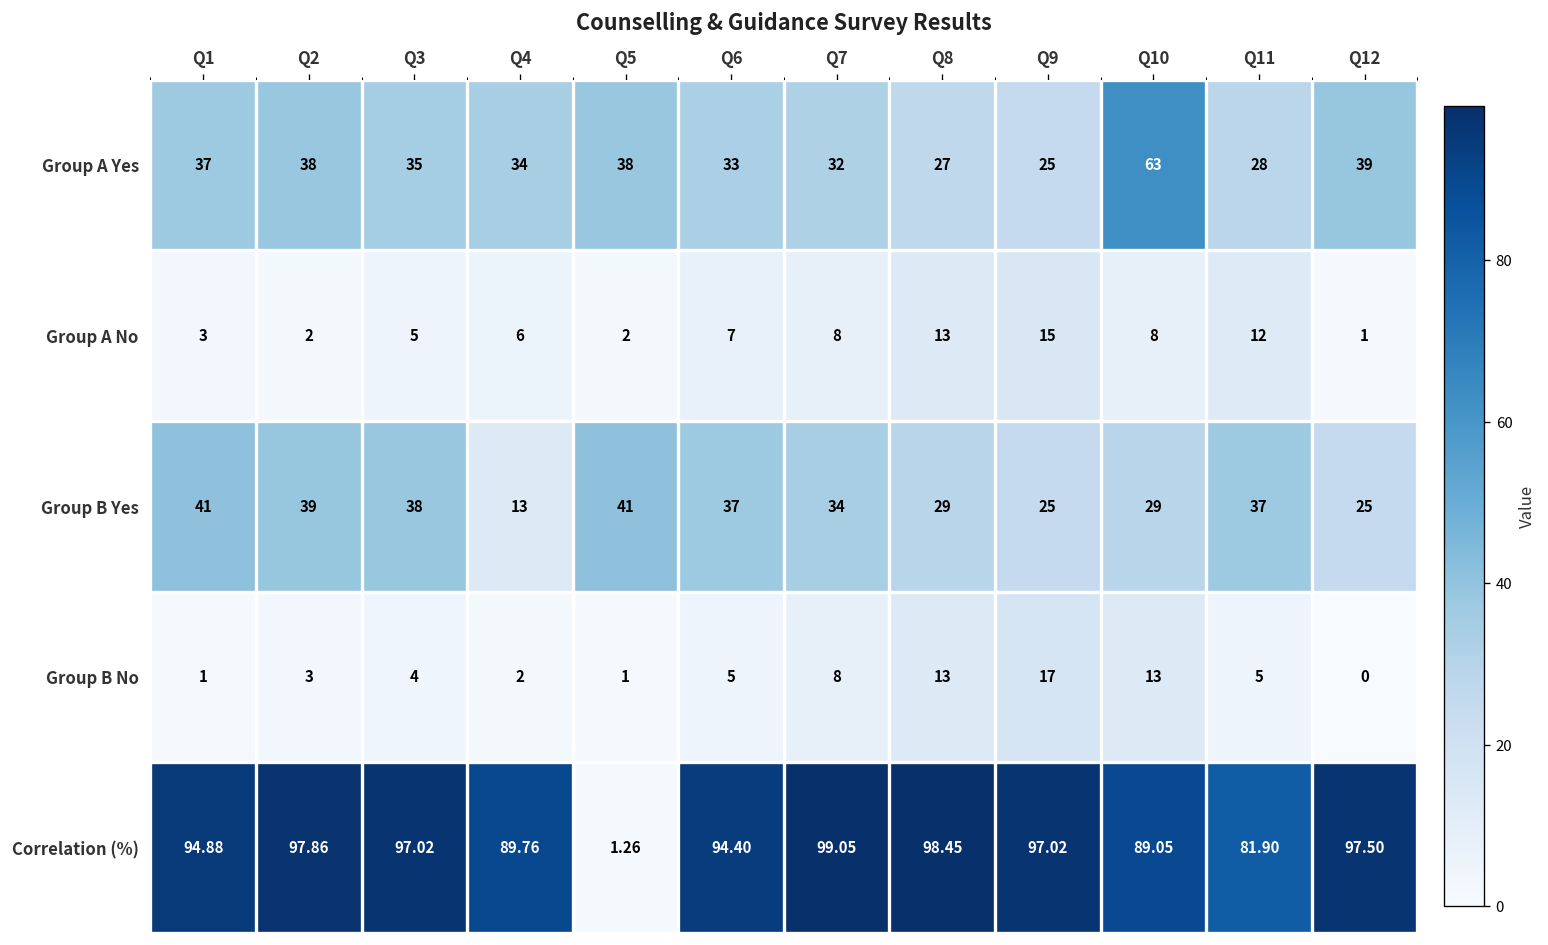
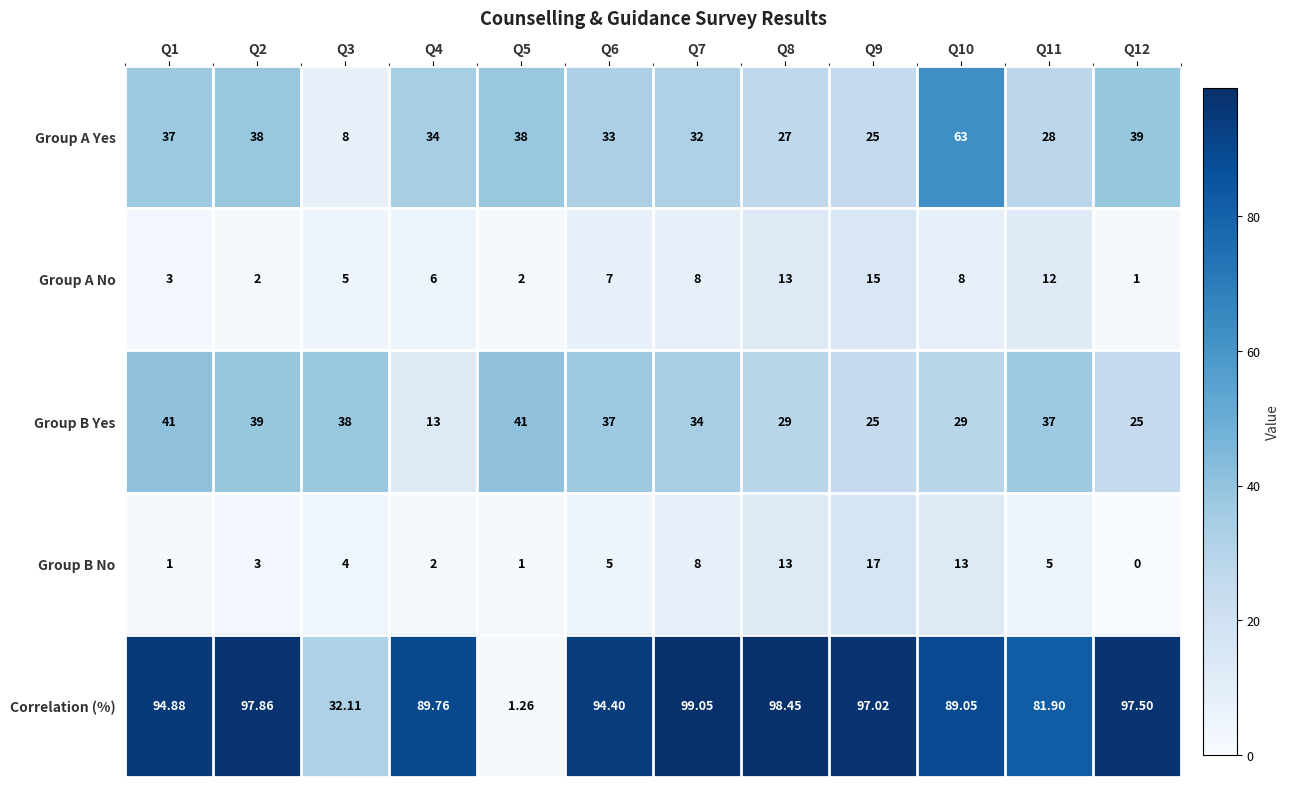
Group A Yes, Q3: 35 -> 8
Correlation (%), Q3: 97.02 -> 32.11
